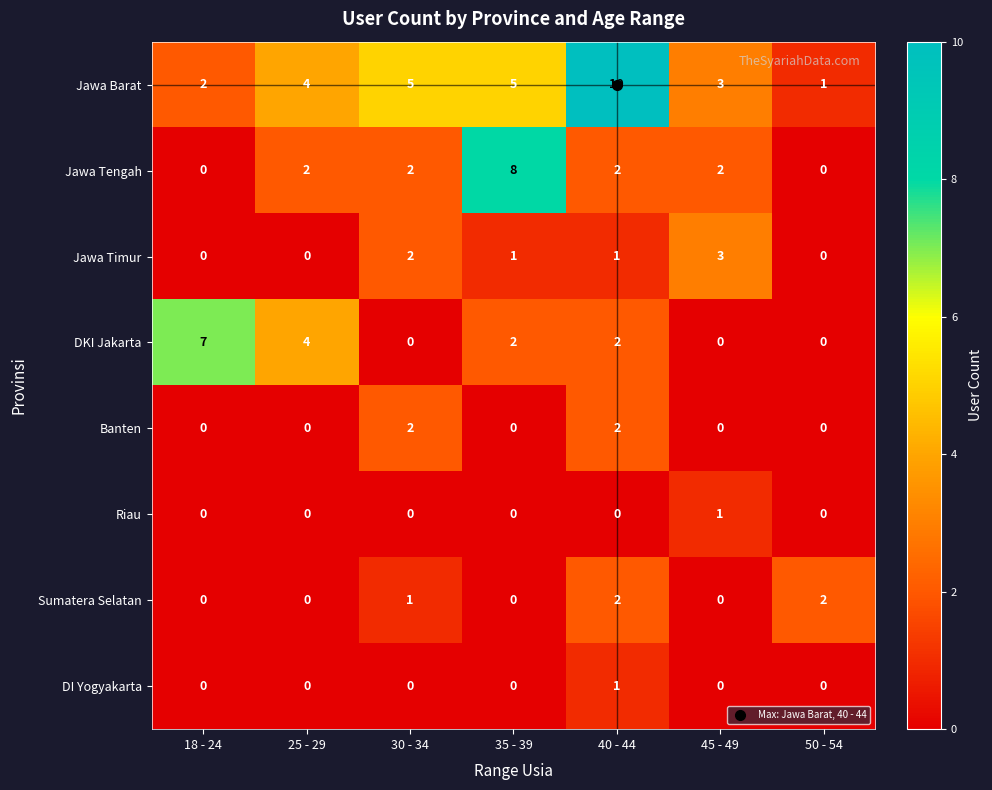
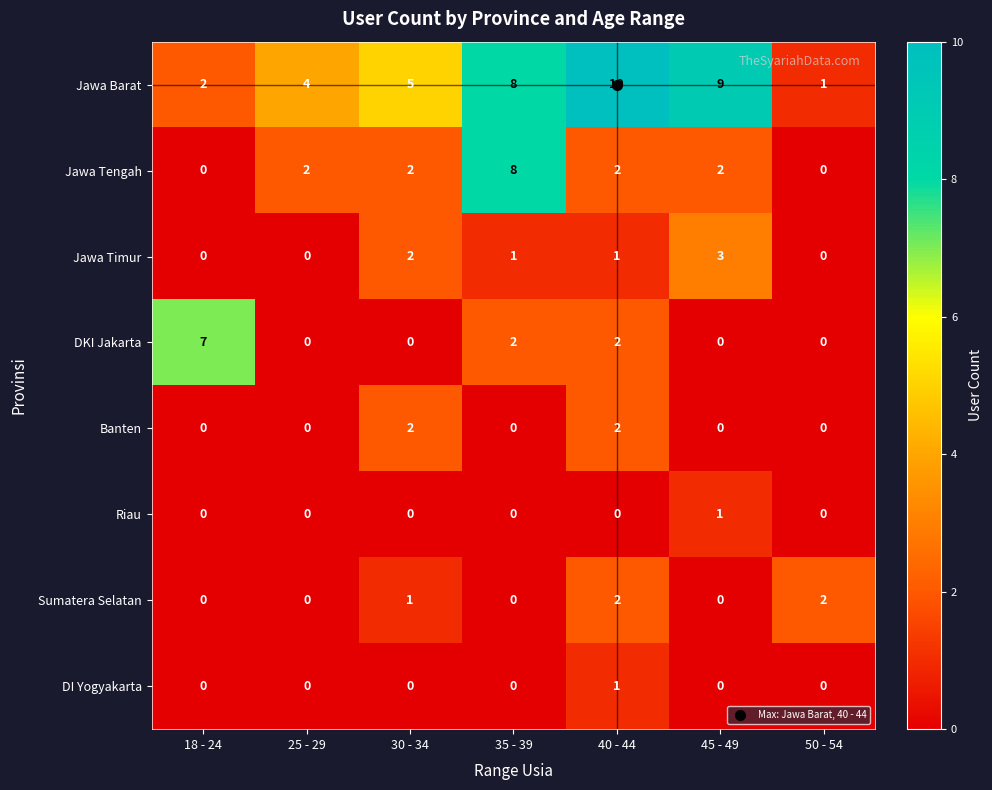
Jawa Barat, 35 - 39: 5 -> 8
Jawa Barat, 45 - 49: 3 -> 9
DKI Jakarta, 25 - 29: 4 -> 0
